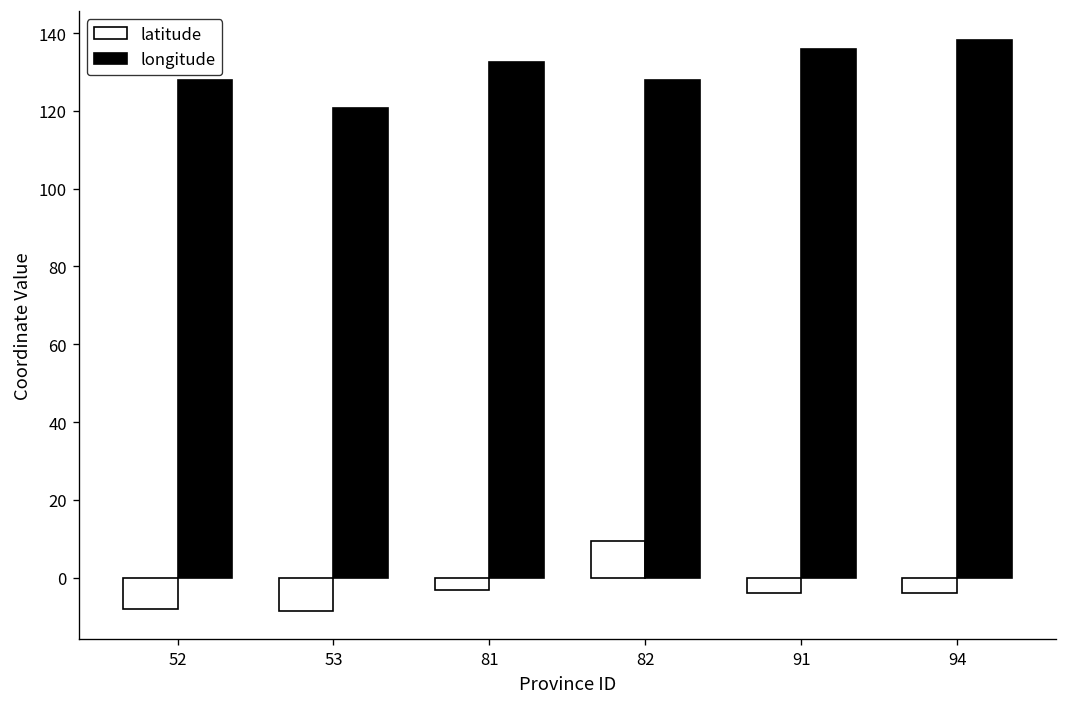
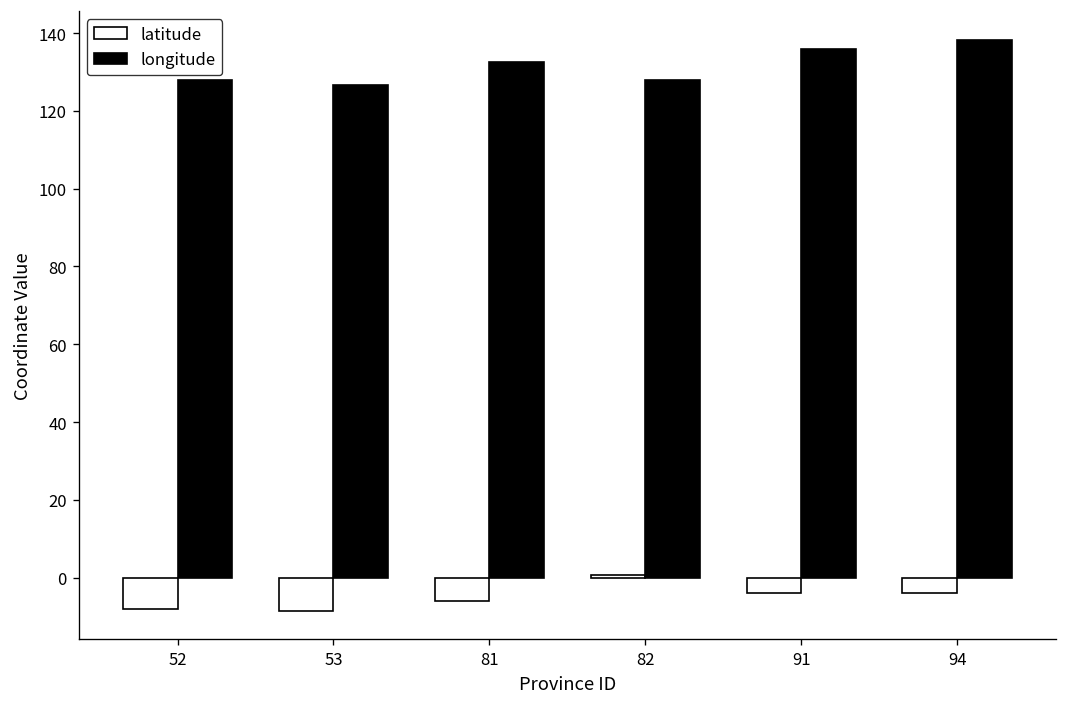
longitude, 53: 121 -> 127
latitude, 81: -3 -> -6
latitude, 82: 9 -> 1
